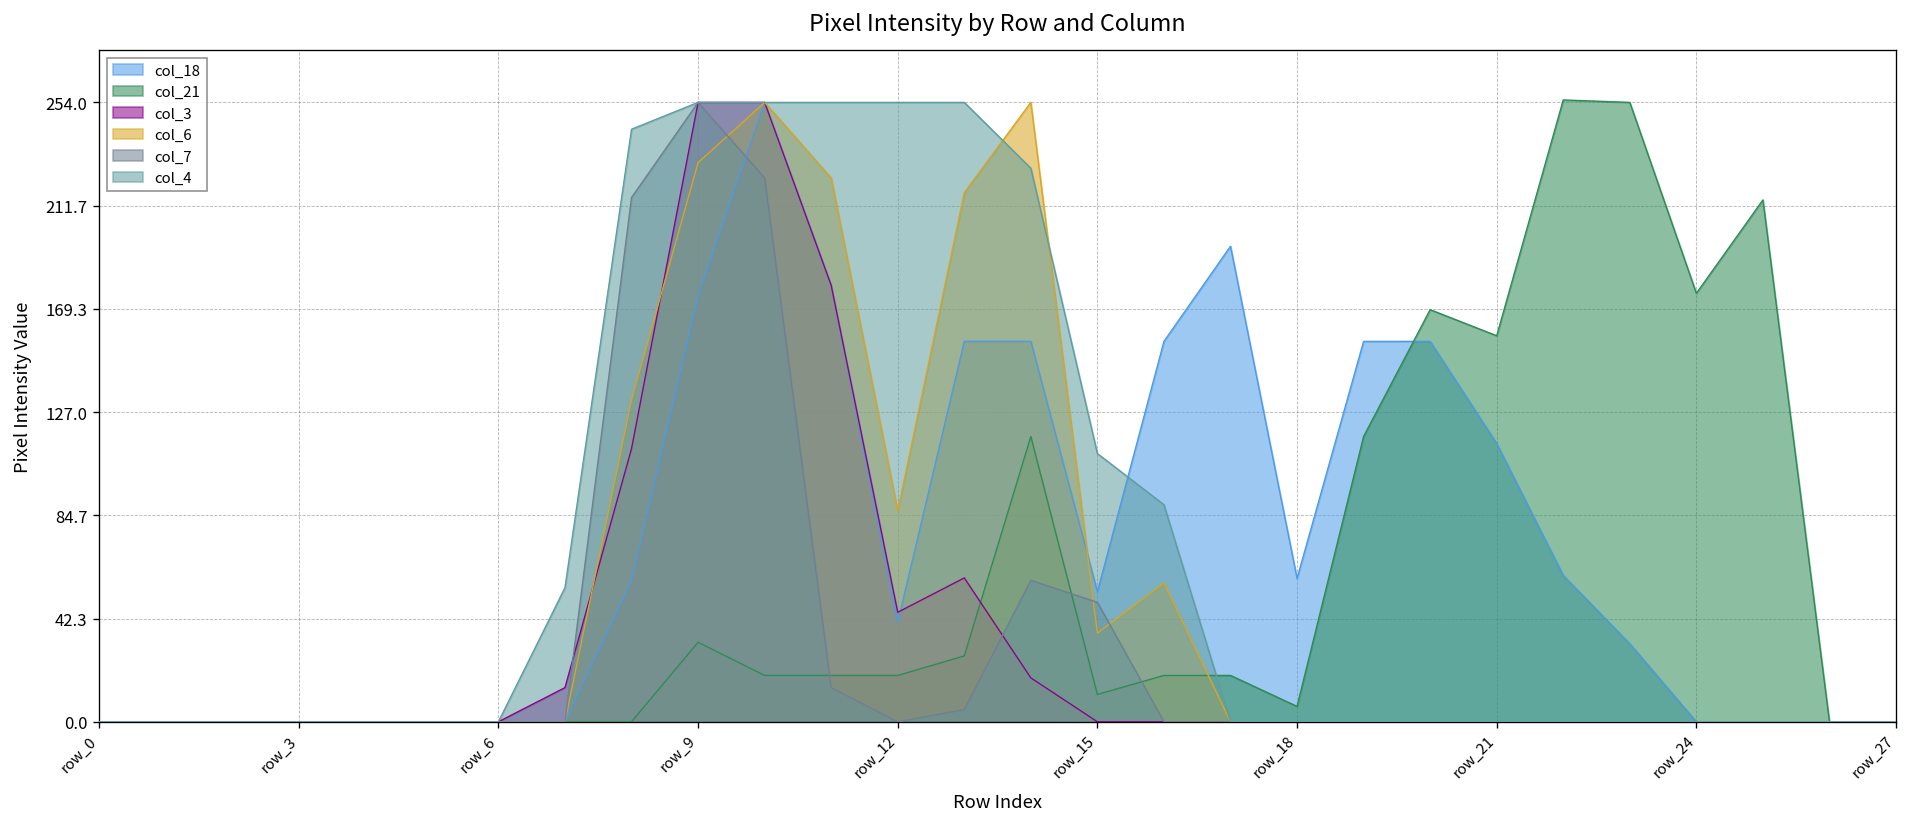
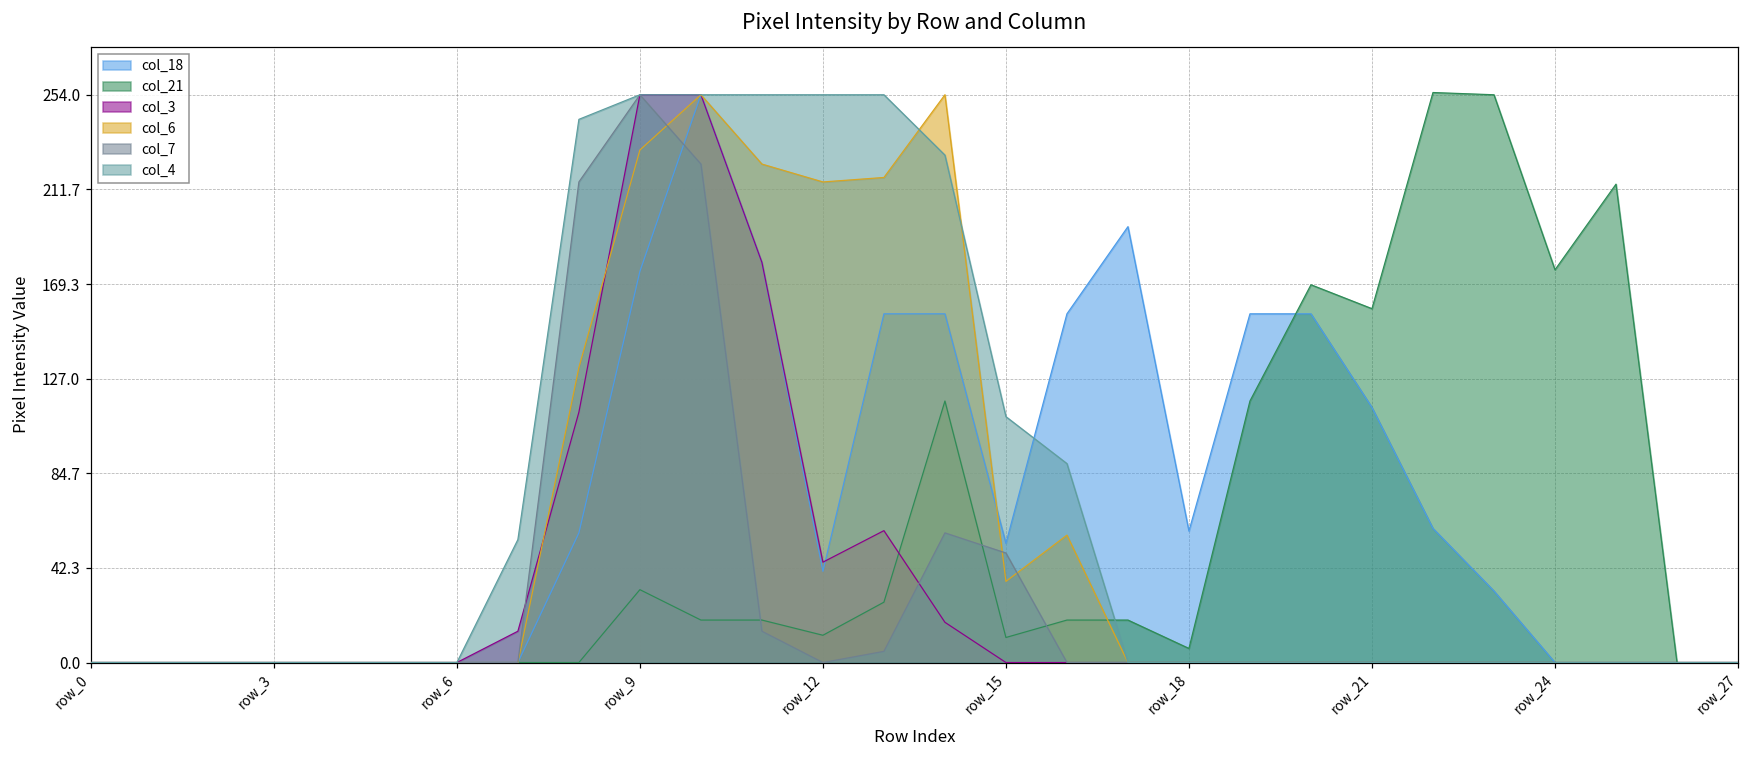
col_21, row_12: 19 -> 12
col_6, row_12: 87 -> 215
